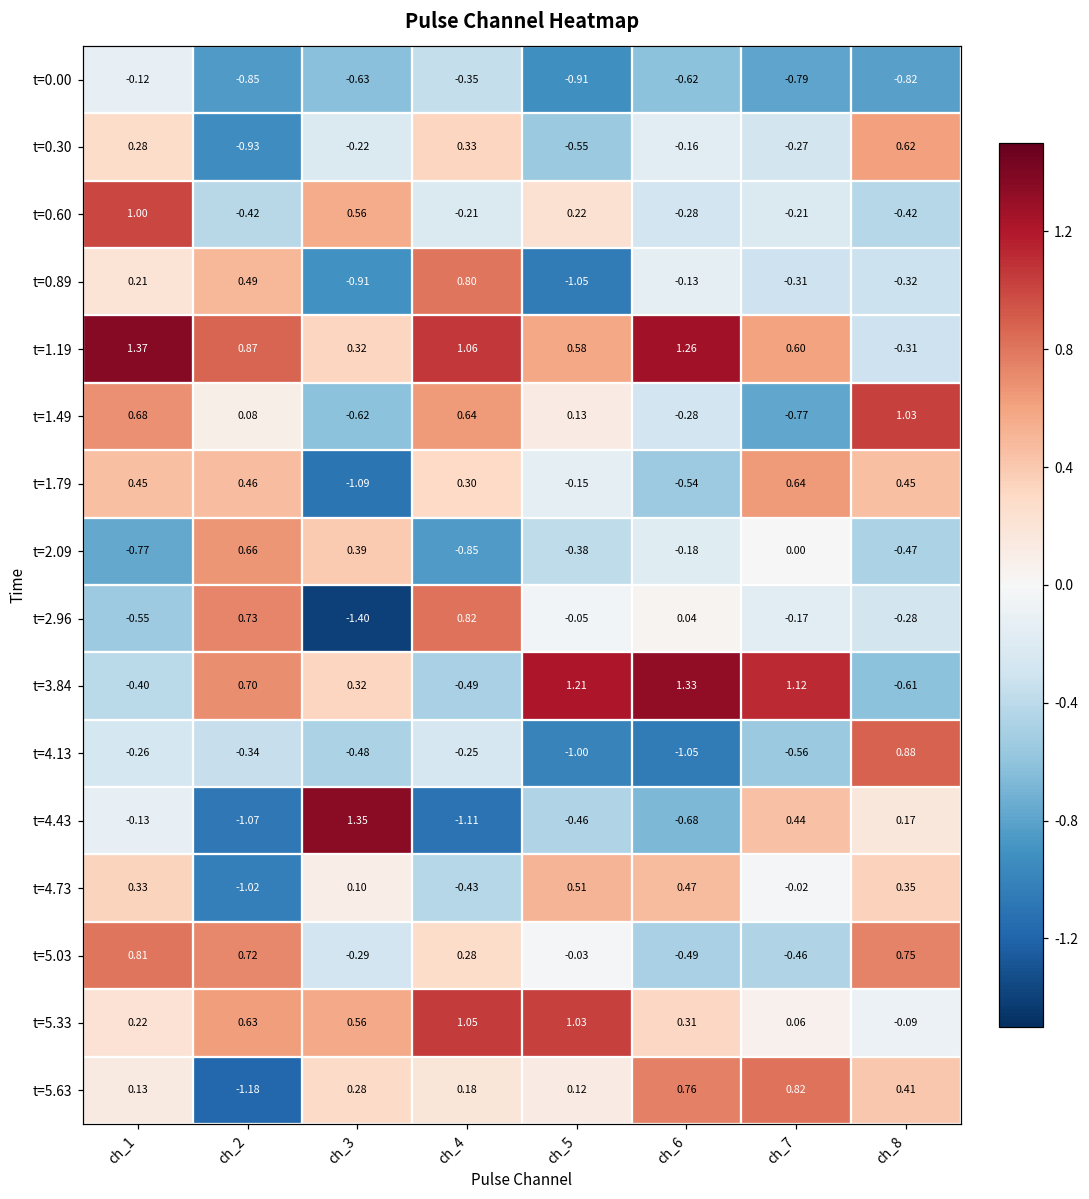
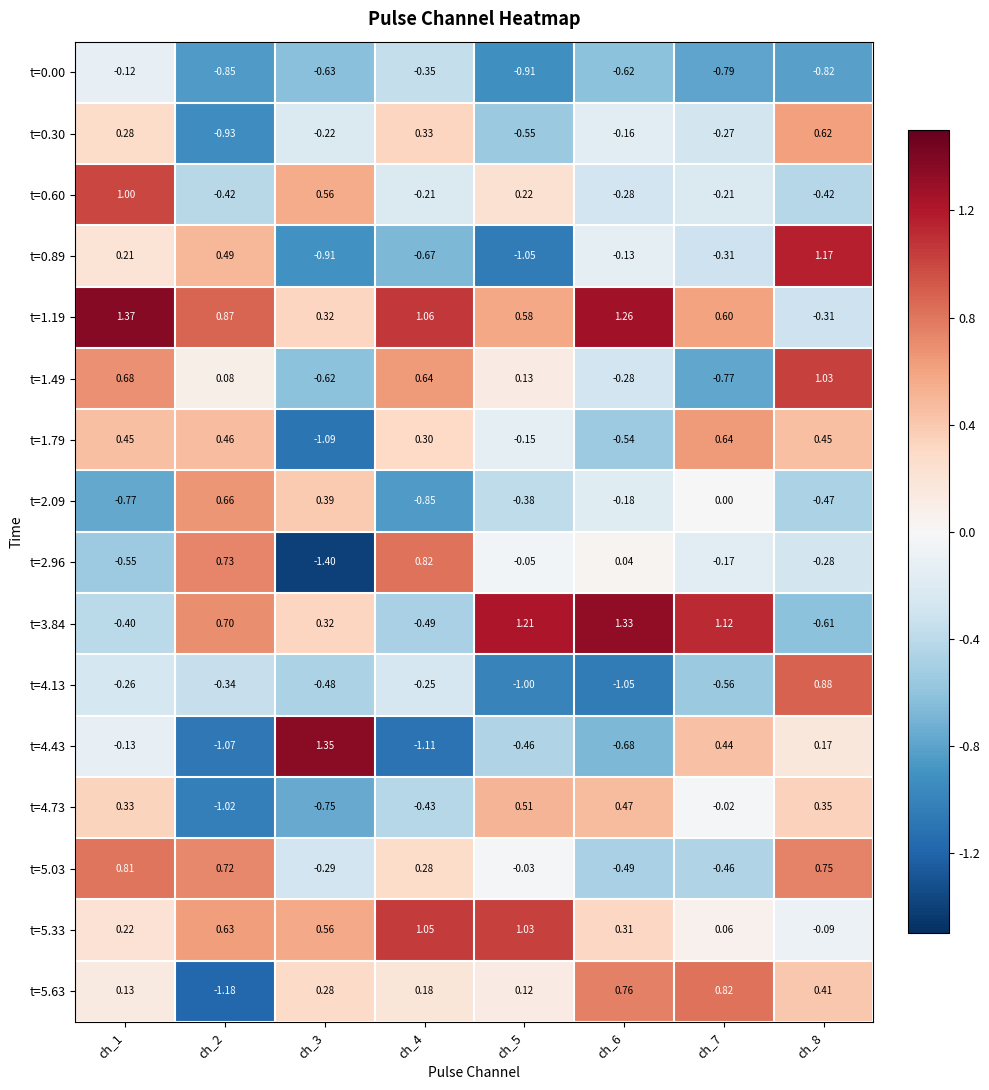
t=0.89, ch_4: 0.80 -> -0.67
t=0.89, ch_8: -0.32 -> 1.17
t=4.73, ch_3: 0.10 -> -0.75
